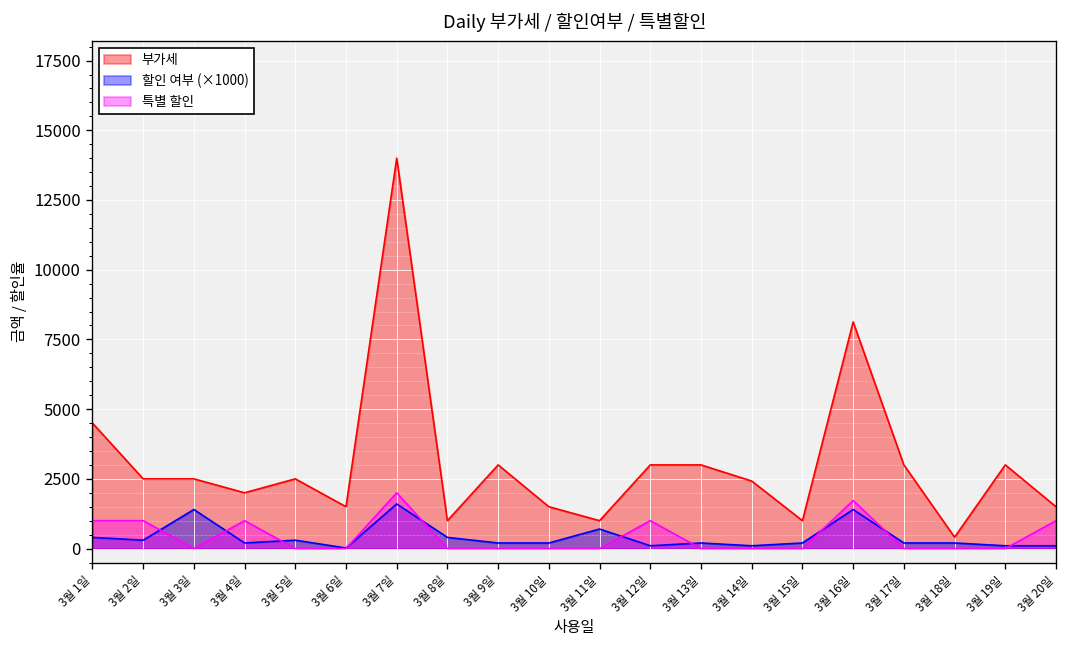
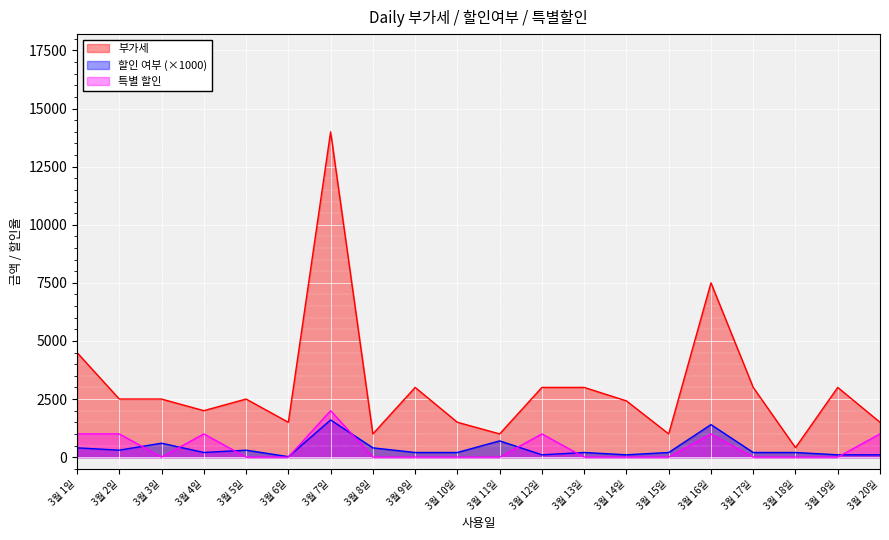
할인 여부 (×1000), 3월 3일: 1400 -> 600
부가세, 3월 16일: 8100 -> 7500
특별 할인, 3월 16일: 1700 -> 1000
